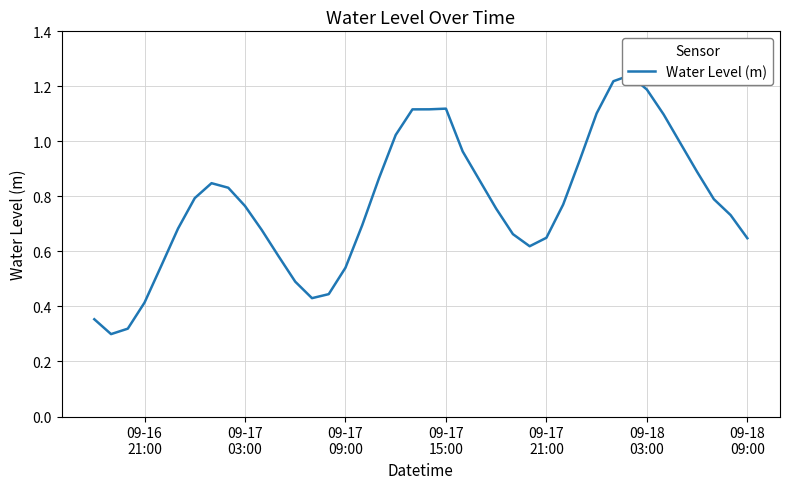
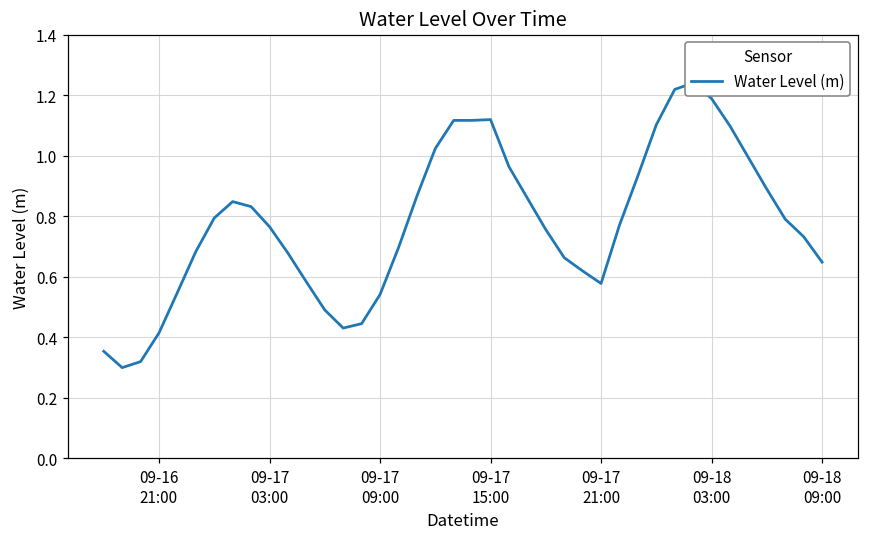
09-17 21:00: 0.65 -> 0.58
